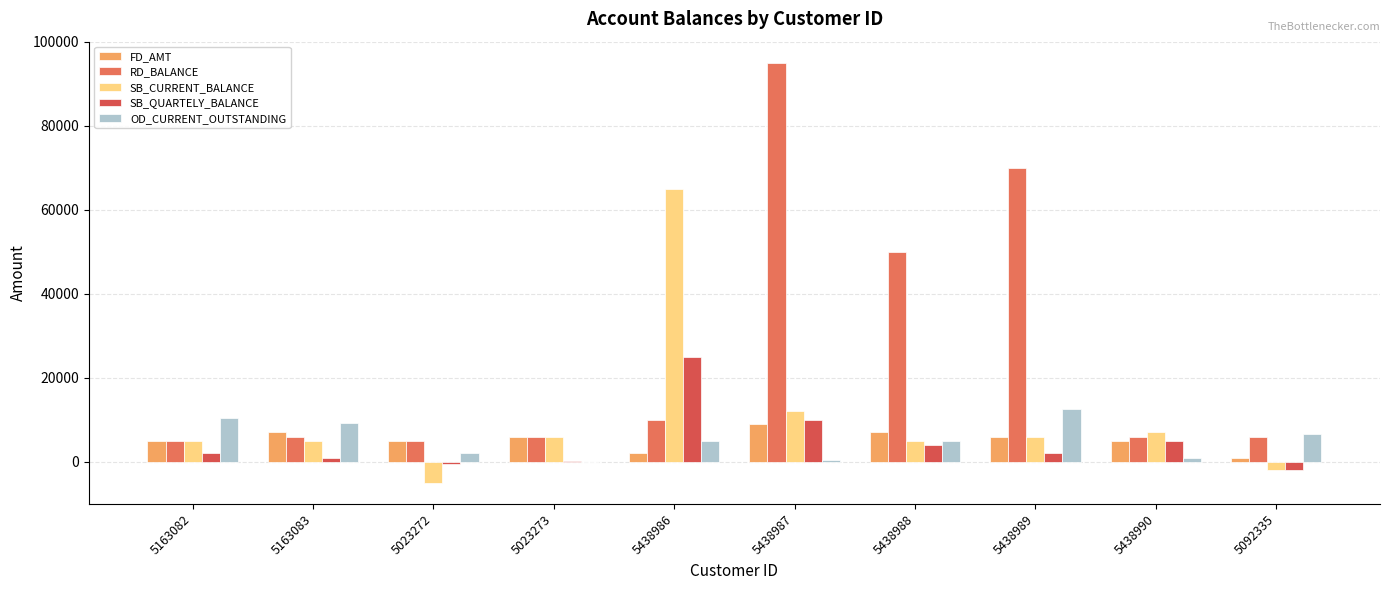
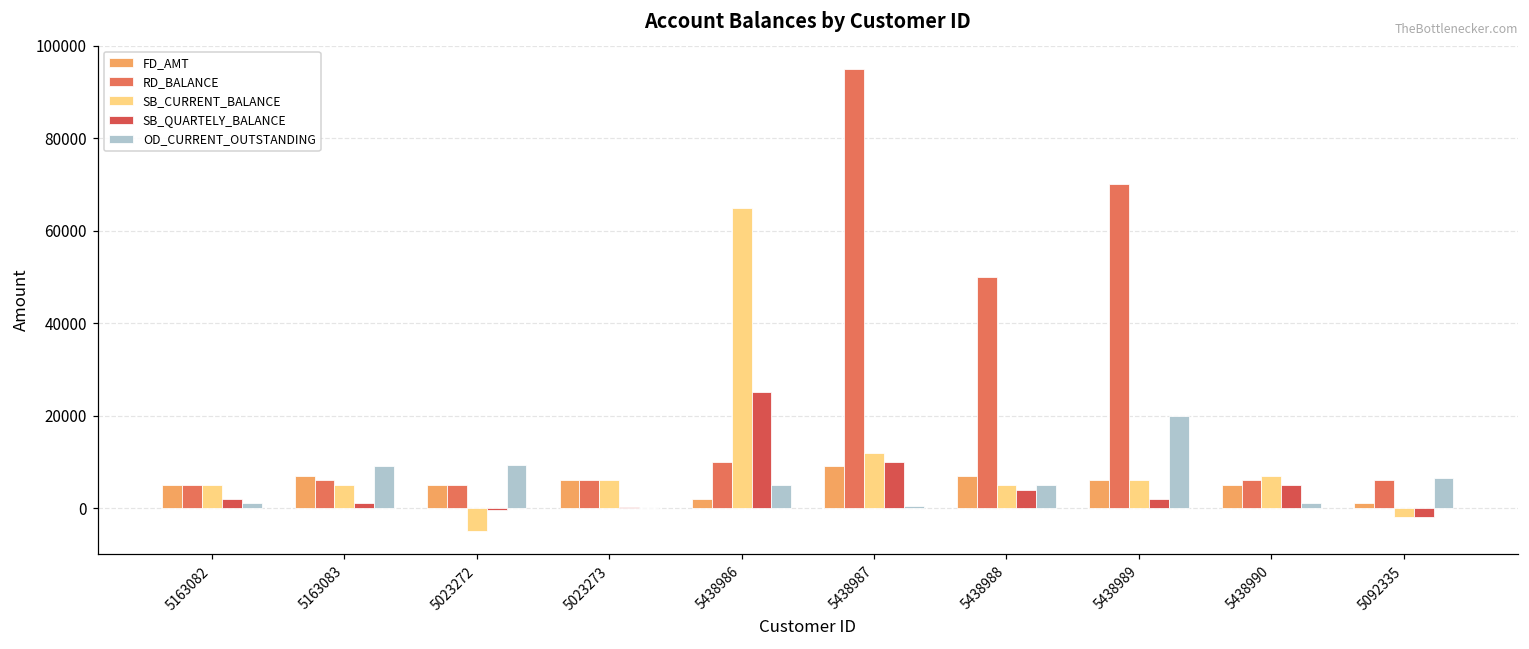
OD_CURRENT_OUTSTANDING, 5163082: 11000 -> 1000
OD_CURRENT_OUTSTANDING, 5023272: 2000 -> 9000
OD_CURRENT_OUTSTANDING, 5438989: 13000 -> 20000
